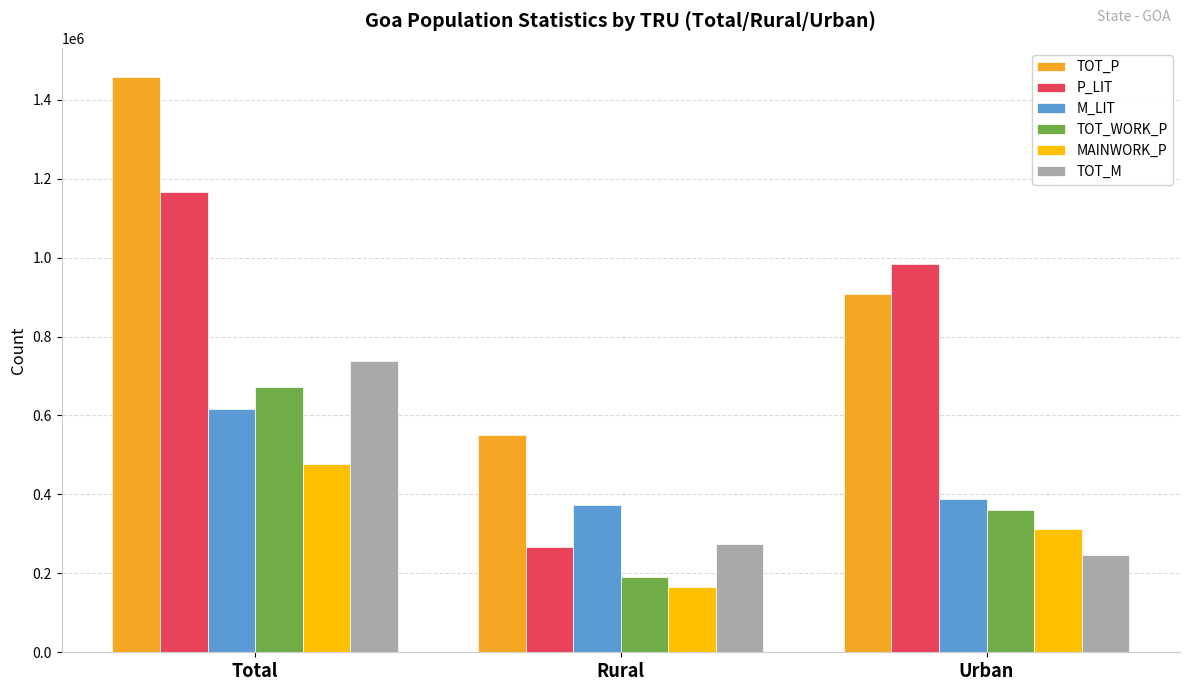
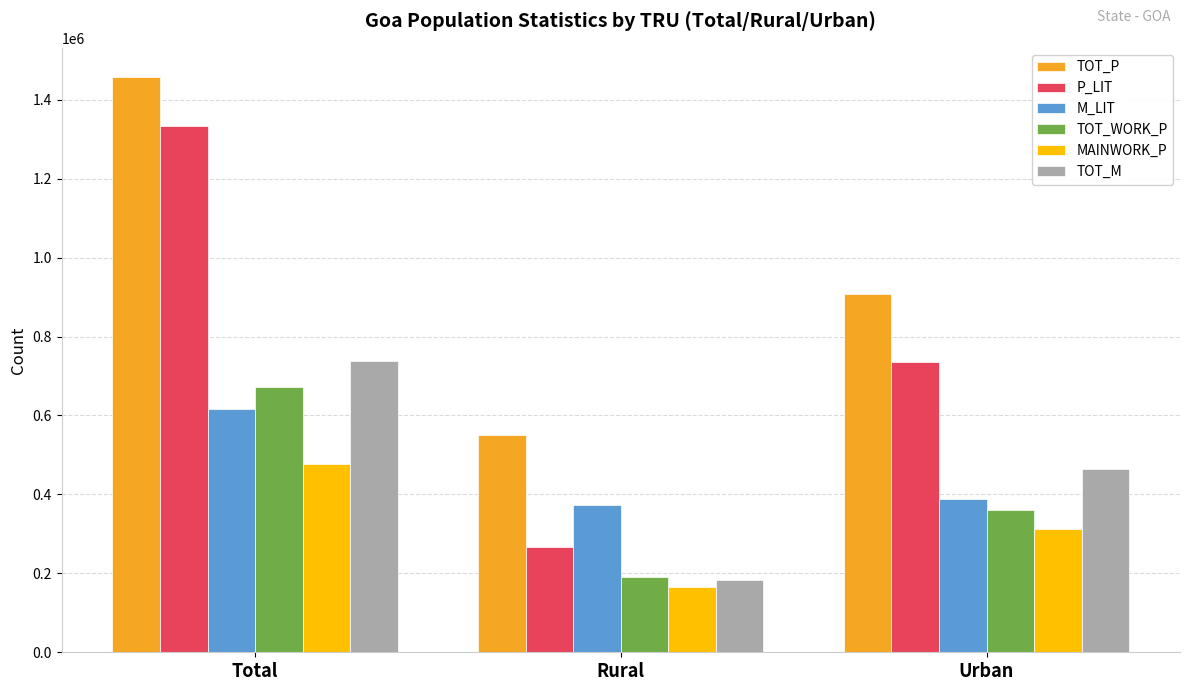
P_LIT, Total: 1170000 -> 1330000
TOT_M, Rural: 280000 -> 180000
P_LIT, Urban: 980000 -> 730000
TOT_M, Urban: 250000 -> 460000
